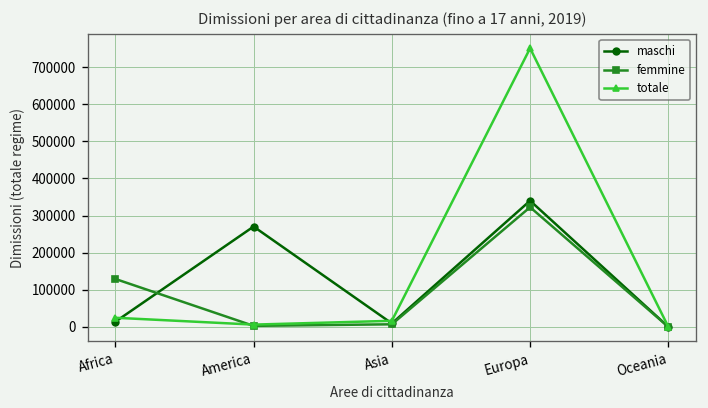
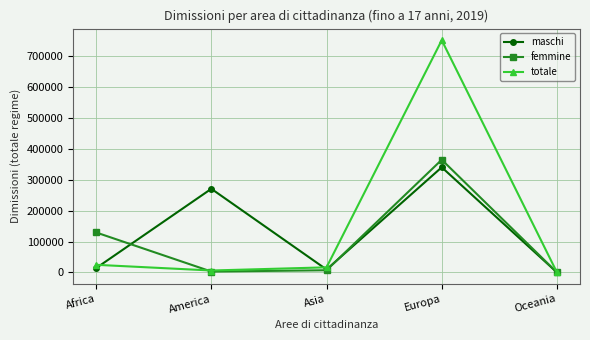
femmine, Europa: 320000 -> 360000
